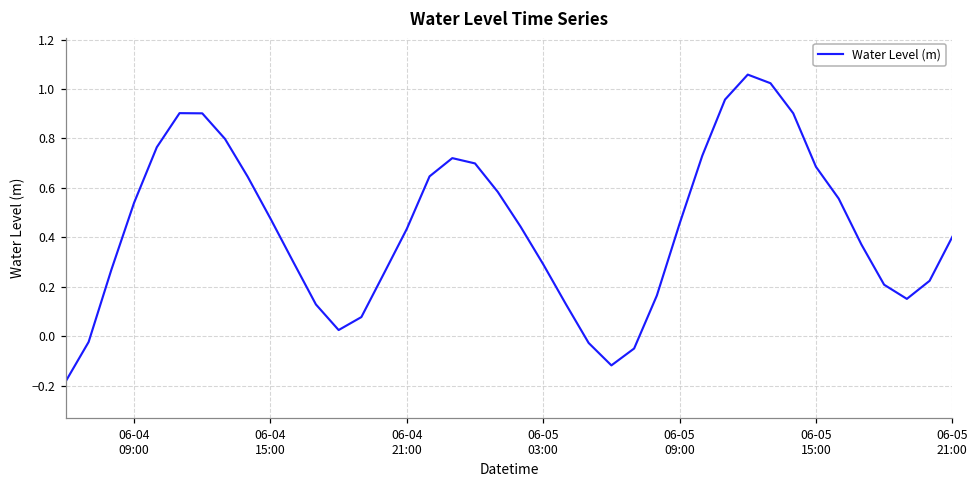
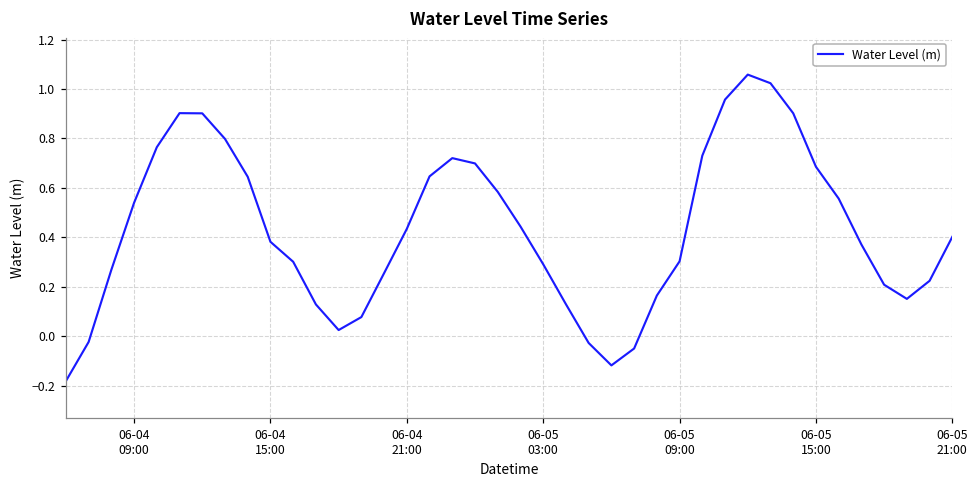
06-04 15:00: 0.48 -> 0.38
06-05 09:00: 0.46 -> 0.30
